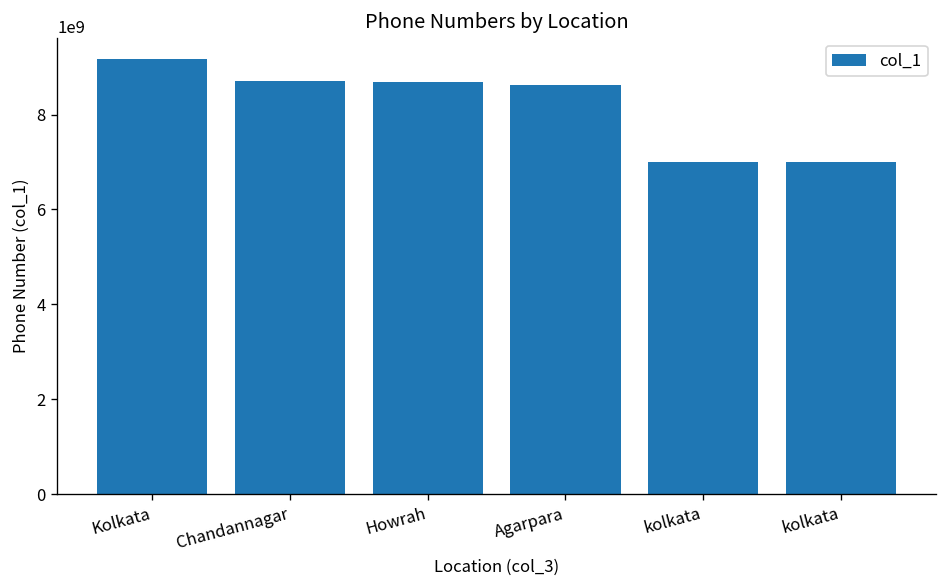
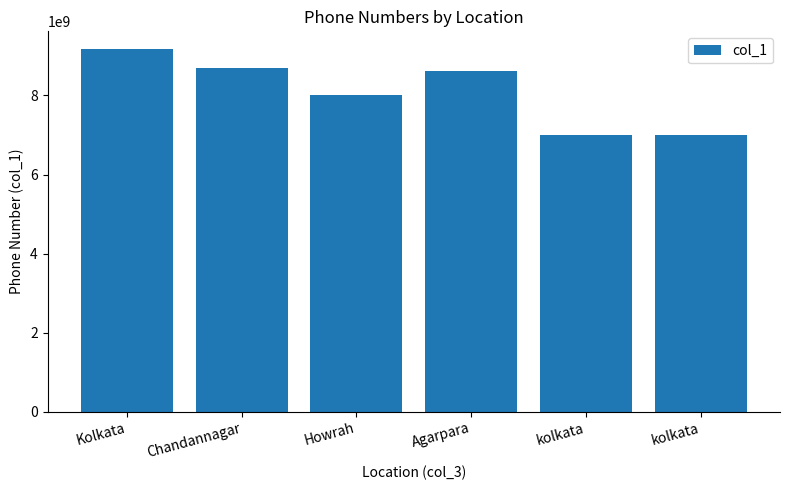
Howrah: 8700000000 -> 8000000000
